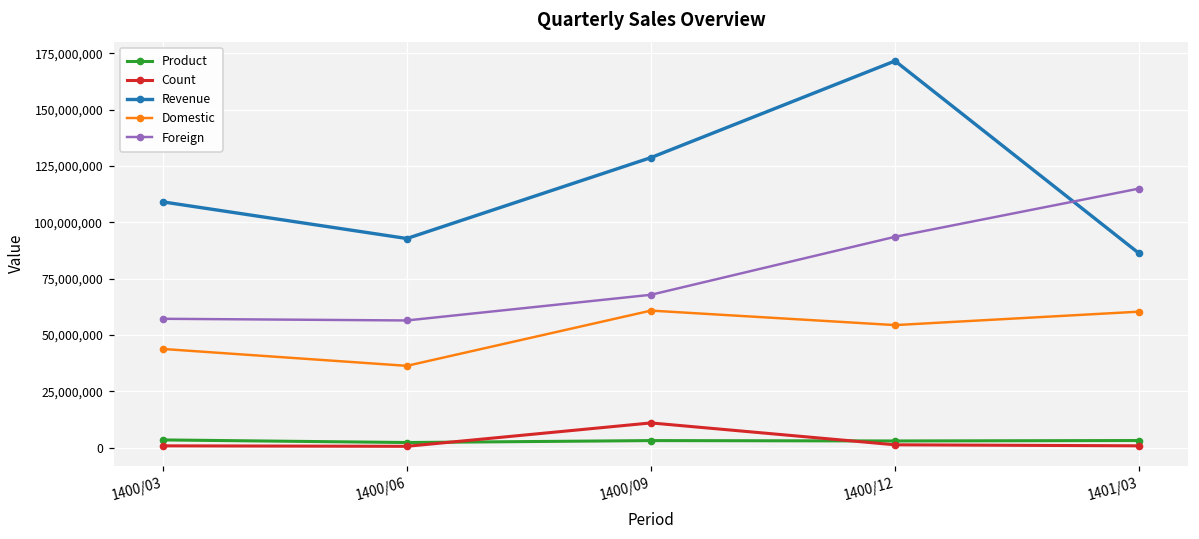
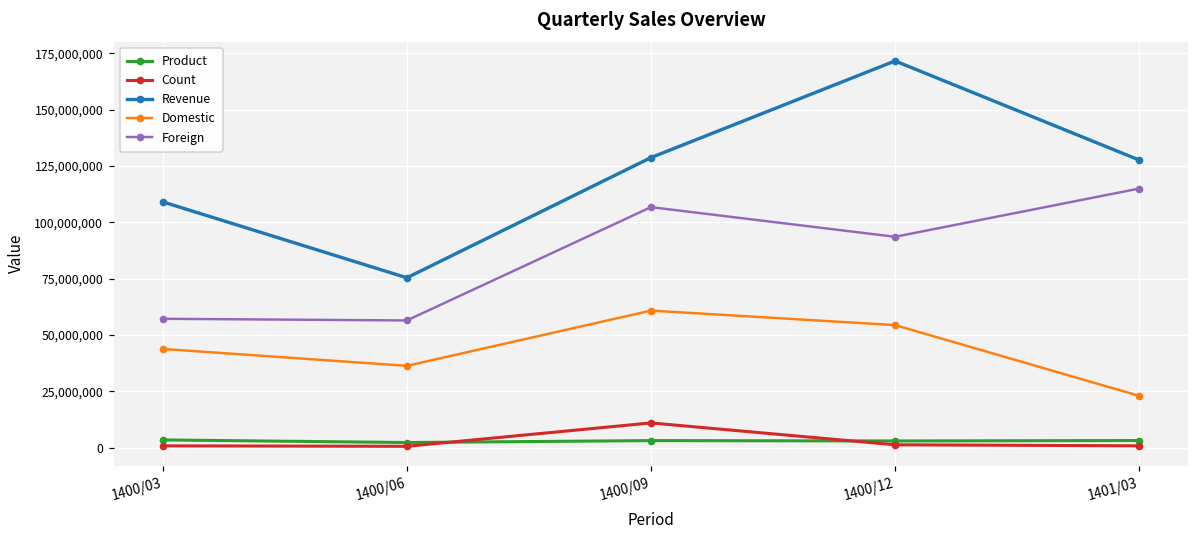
Revenue, 1400/06: 93,000,000 -> 75,000,000
Foreign, 1400/09: 68,000,000 -> 107,000,000
Revenue, 1401/03: 86,000,000 -> 128,000,000
Domestic, 1401/03: 60,000,000 -> 23,000,000
